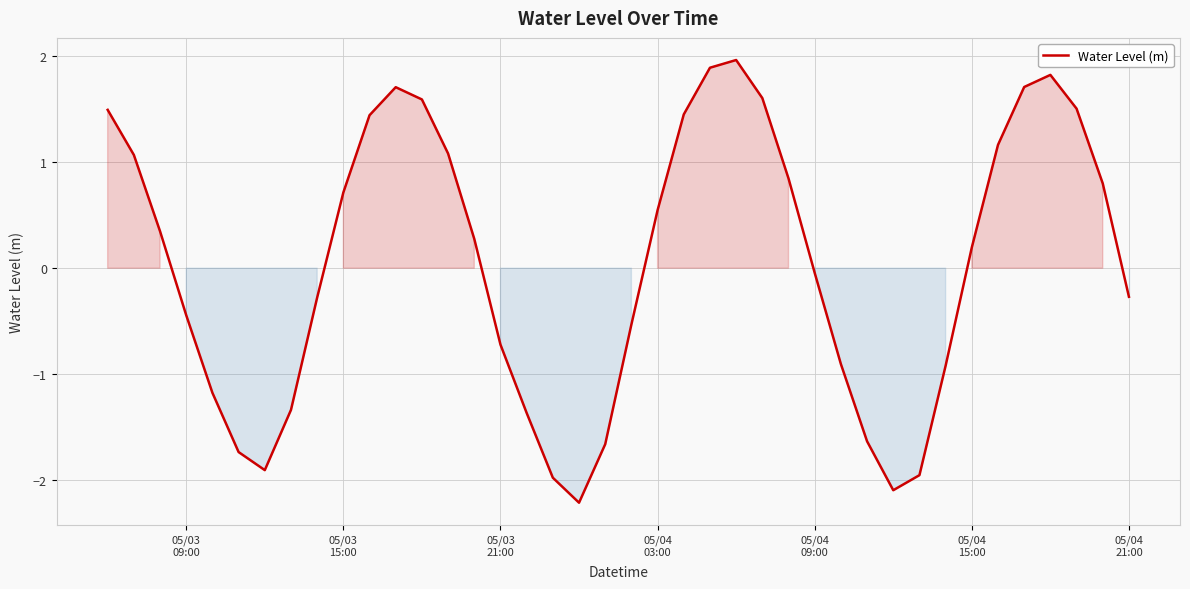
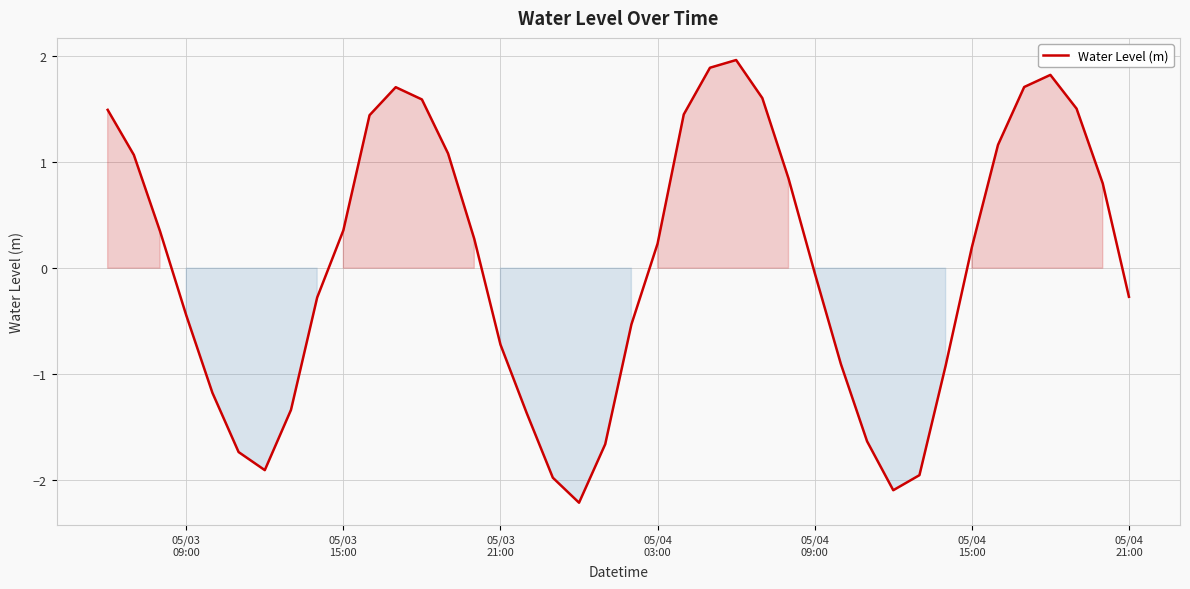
05/03 15:00: 0.71 -> 0.36
05/04 03:00: 0.55 -> 0.23
